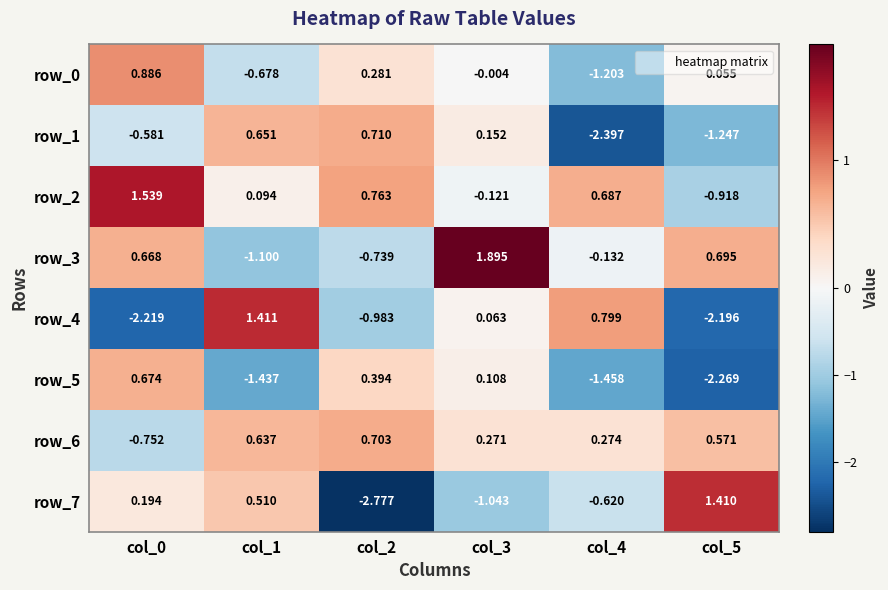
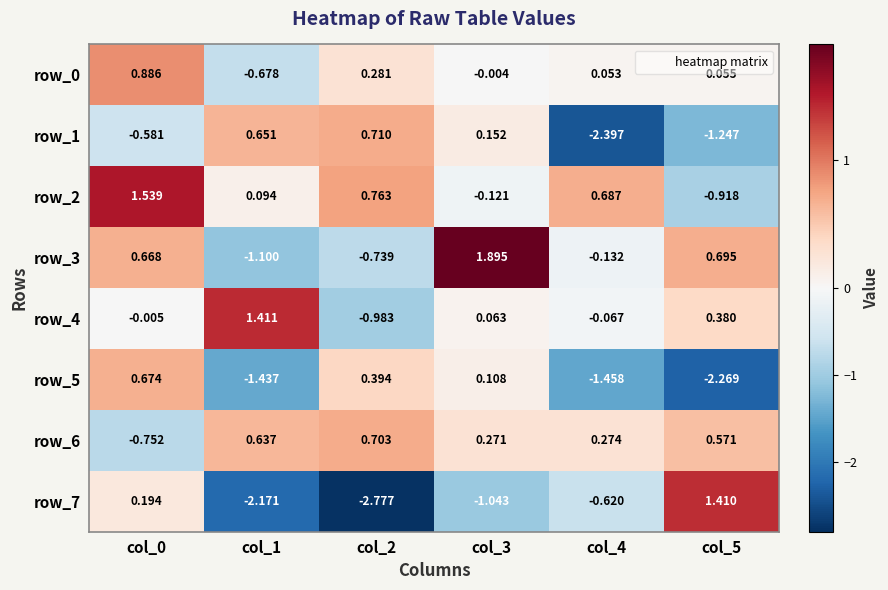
row_0, col_4: -1.203 -> 0.053
row_4, col_0: -2.219 -> -0.005
row_4, col_4: 0.799 -> -0.067
row_4, col_5: -2.196 -> 0.380
row_7, col_1: 0.510 -> -2.171
